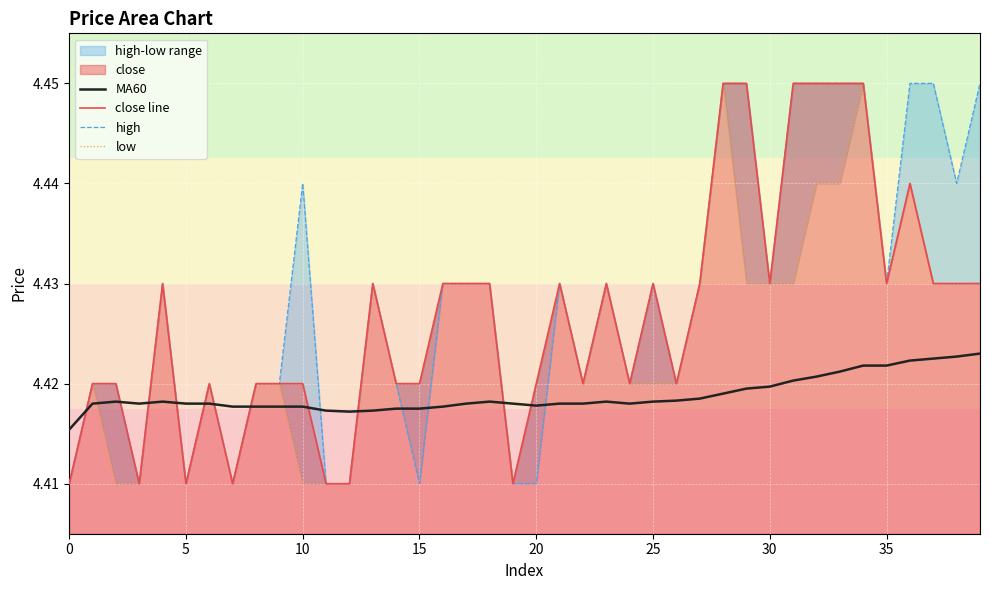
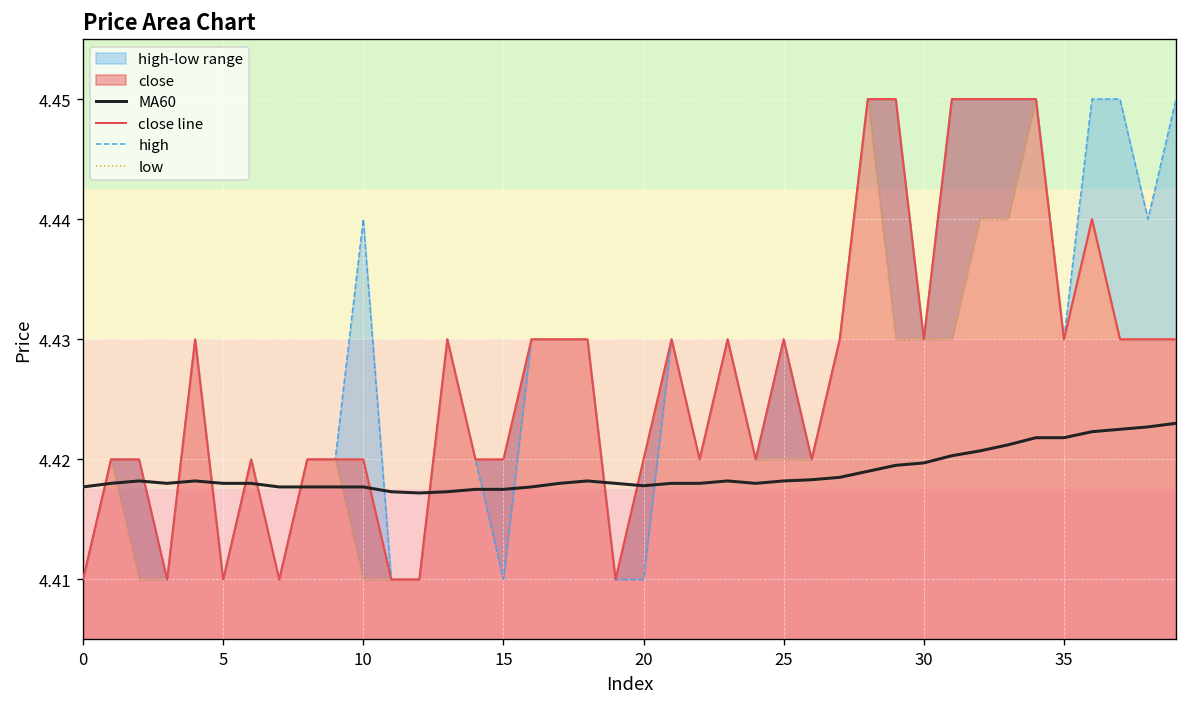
MA60, 0: 4.4154 -> 4.4177
